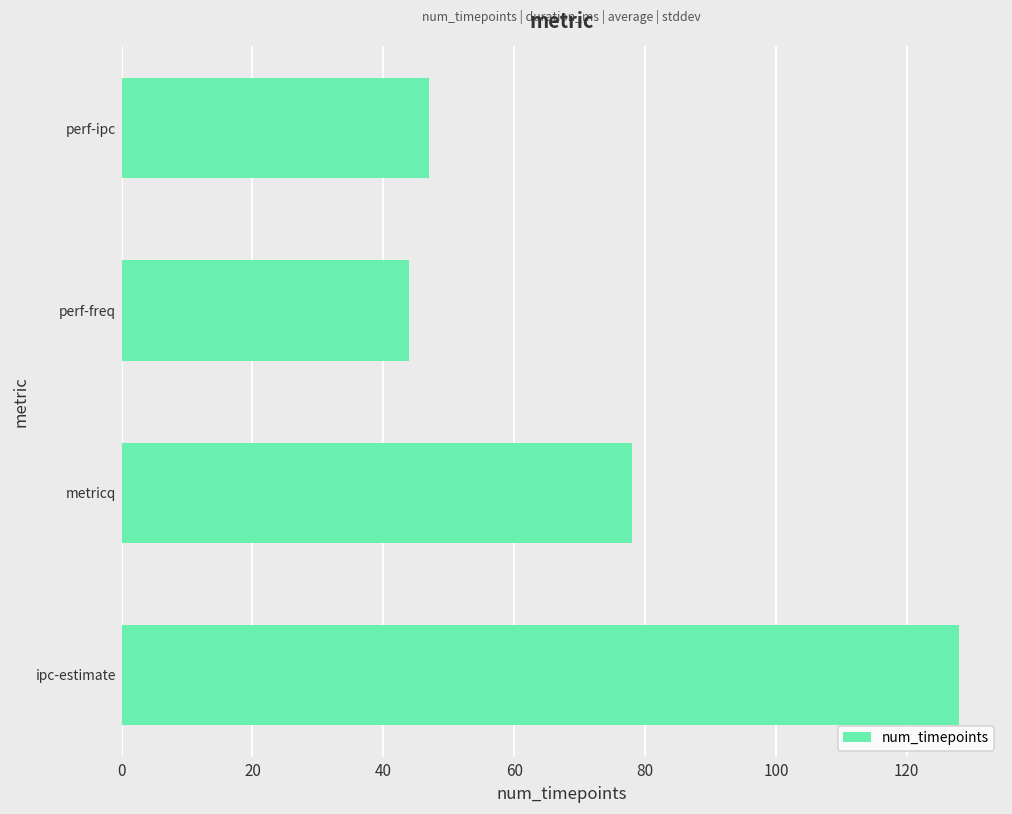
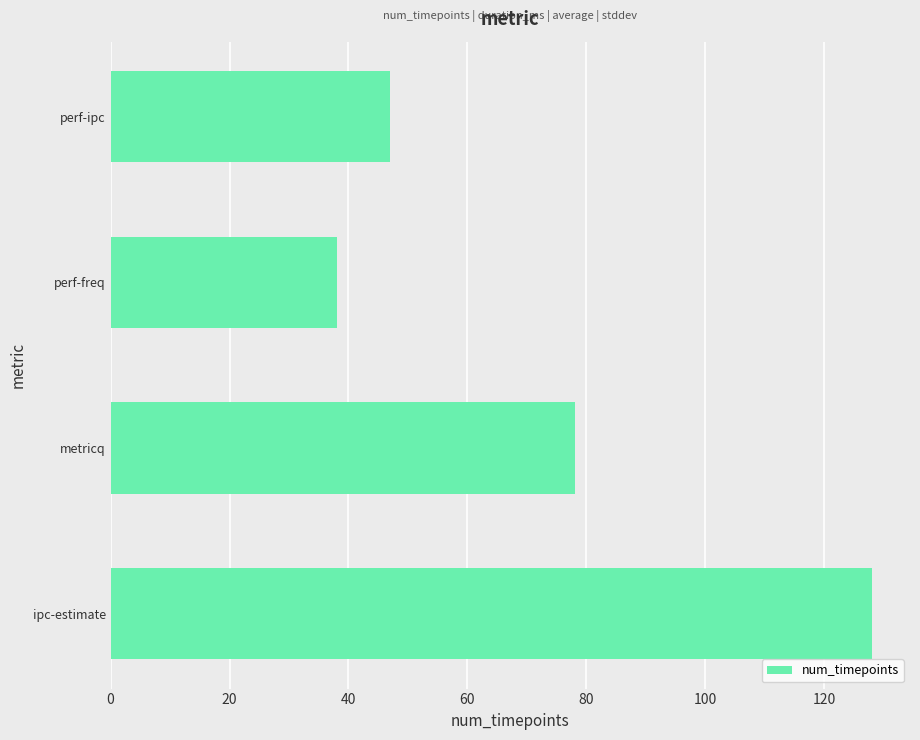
perf-freq: 44 -> 38
